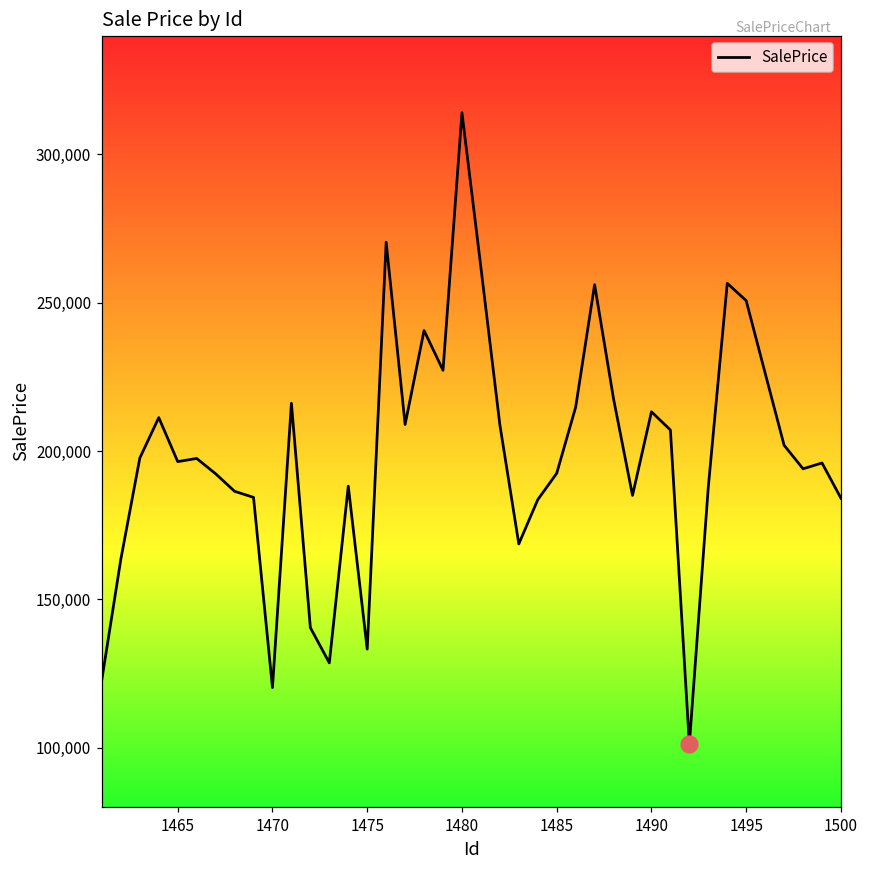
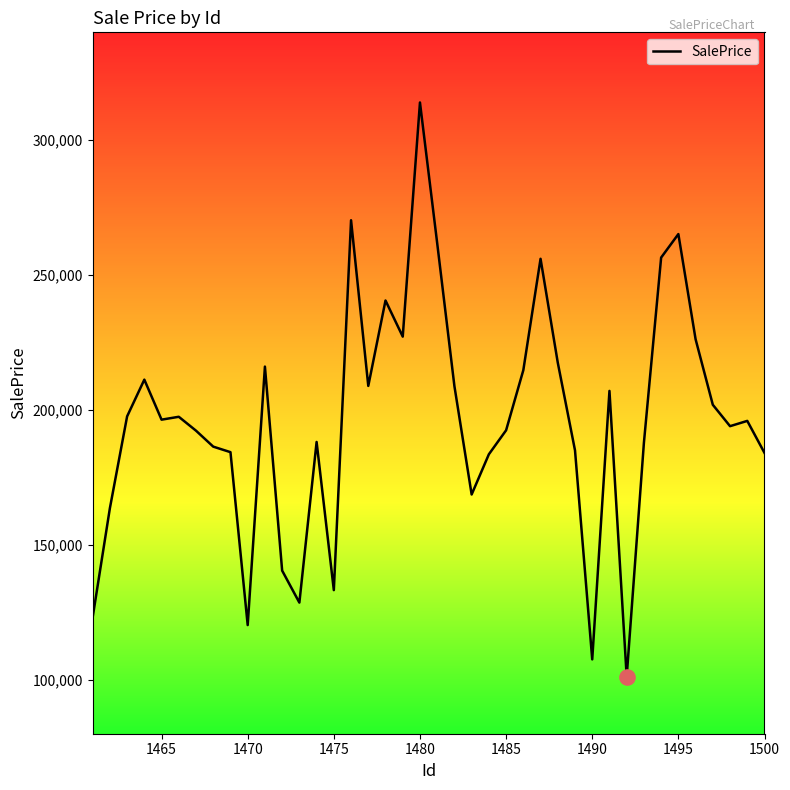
SalePrice, 1490: 213,000 -> 108,000
SalePrice, 1495: 251,000 -> 265,000
